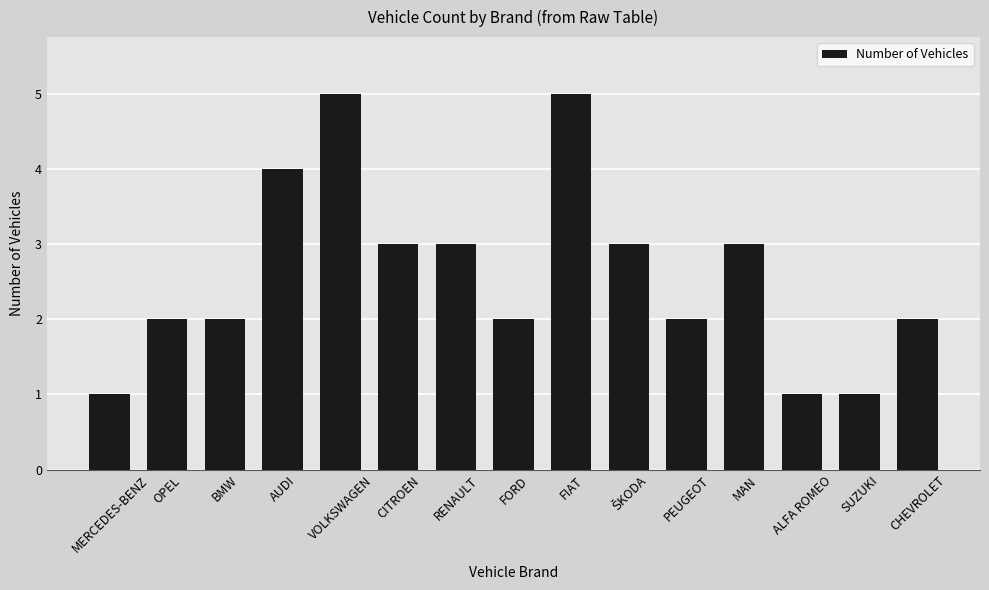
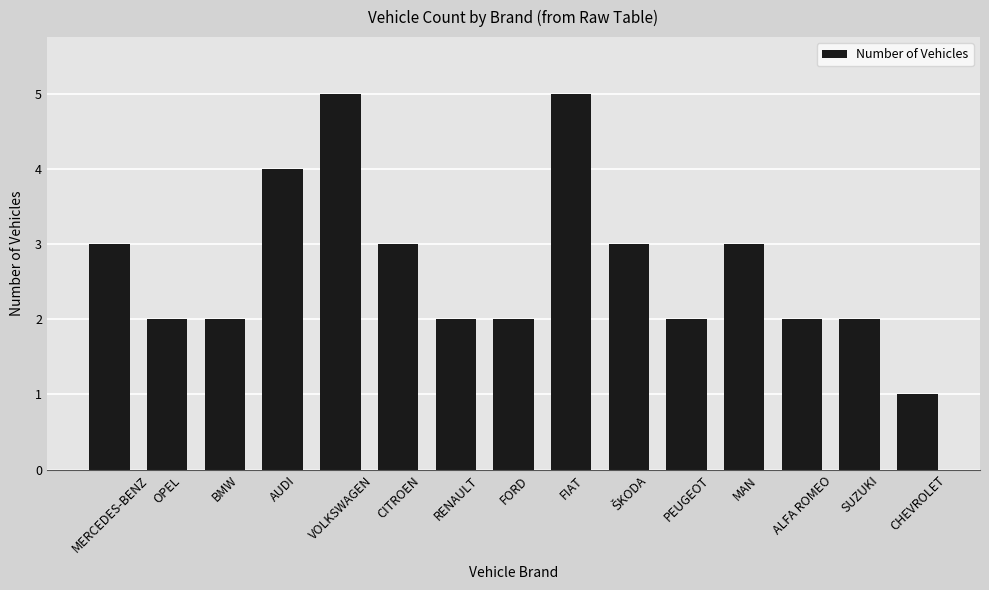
MERCEDES-BENZ: 1 -> 3
RENAULT: 3 -> 2
ALFA ROMEO: 1 -> 2
SUZUKI: 1 -> 2
CHEVROLET: 2 -> 1
